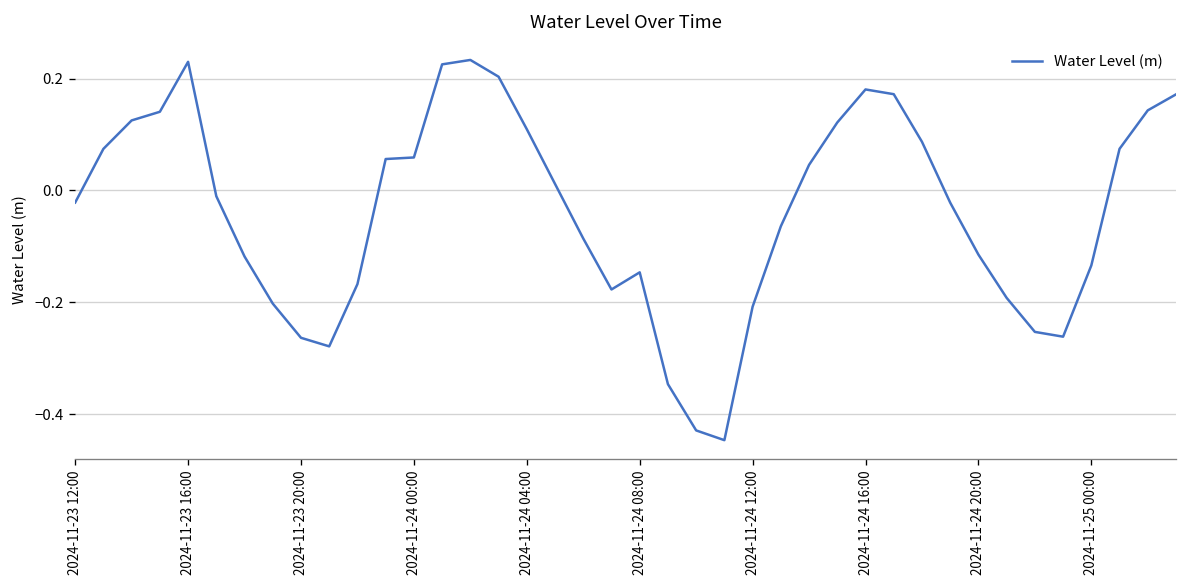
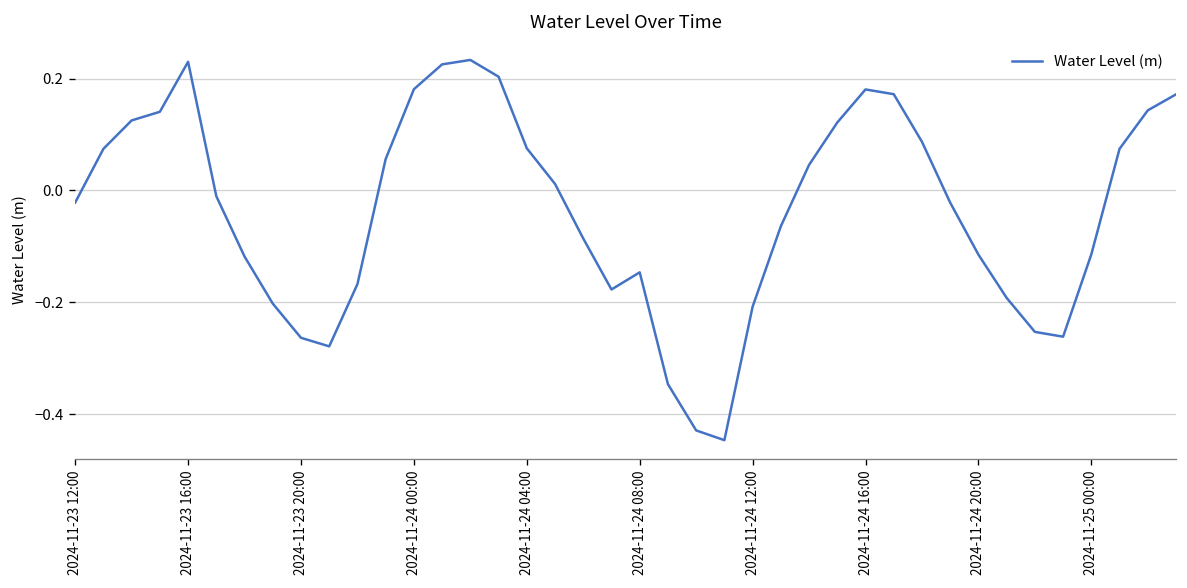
2024-11-24 00:00: 0.06 -> 0.18
2024-11-24 04:00: 0.11 -> 0.08
2024-11-25 00:00: -0.13 -> -0.11
